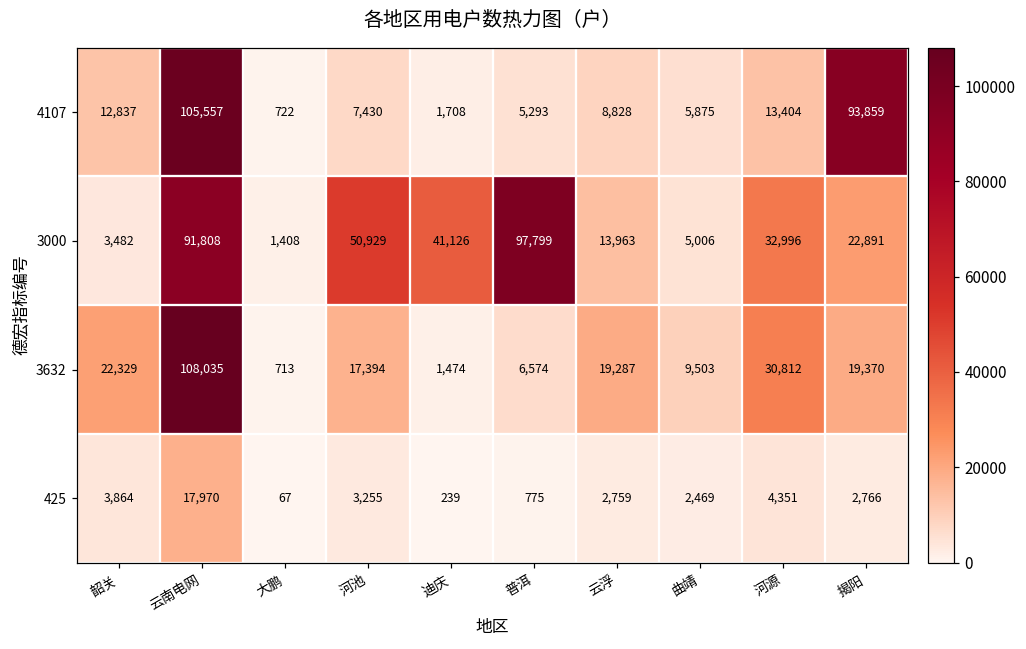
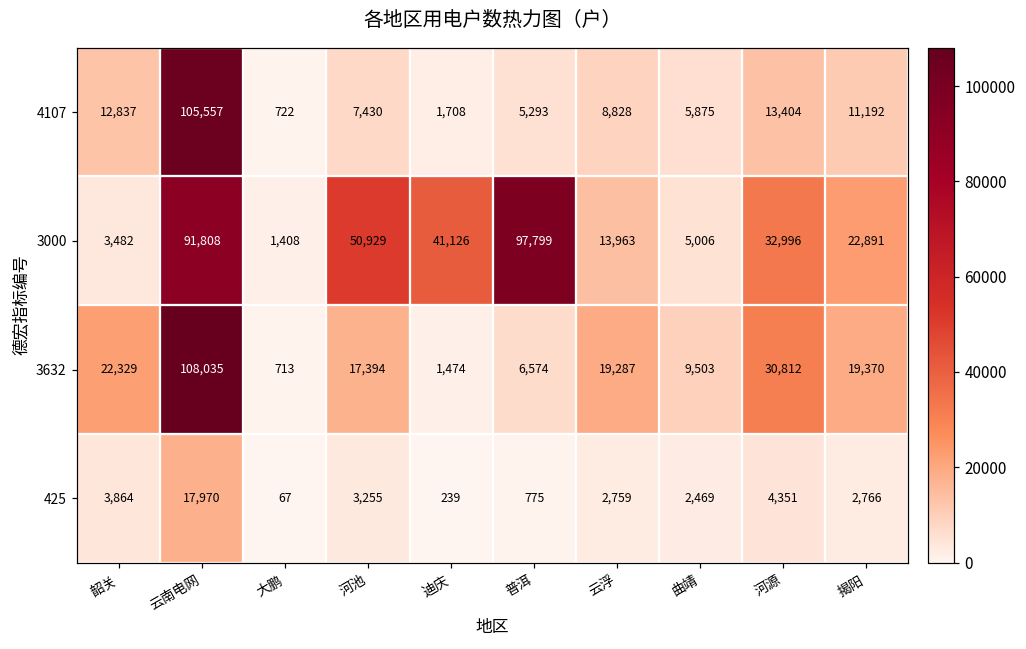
4107, 揭阳: 93,859 -> 11,192
